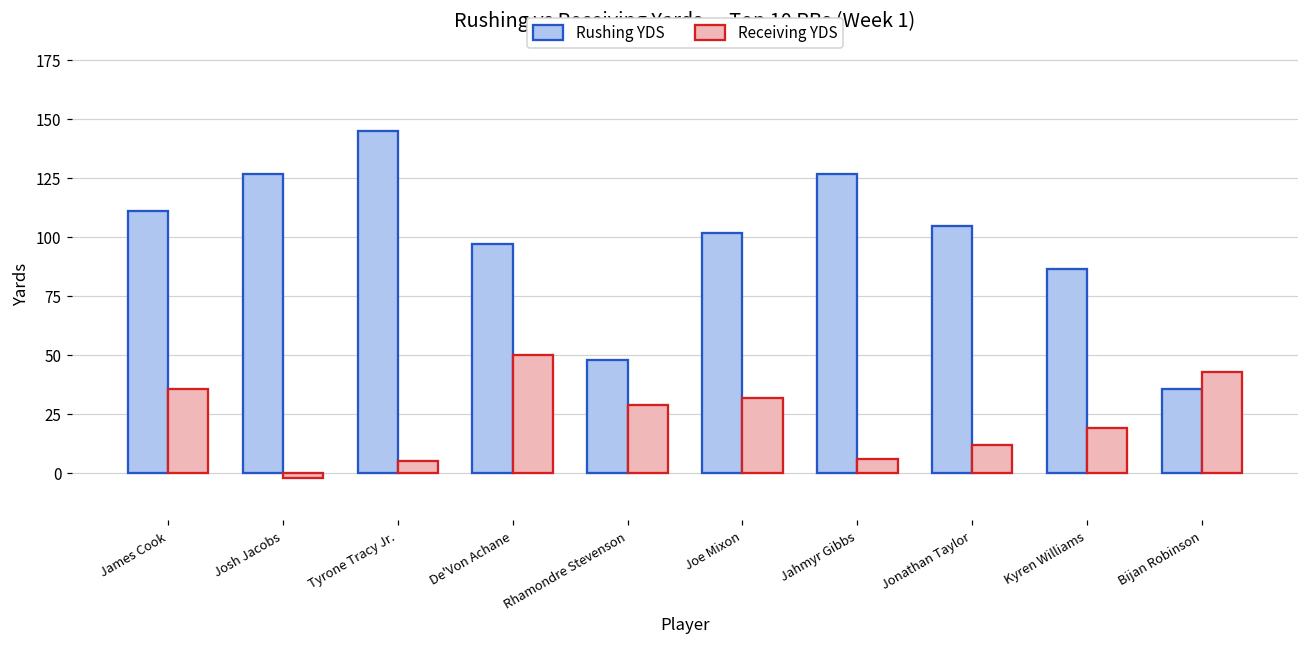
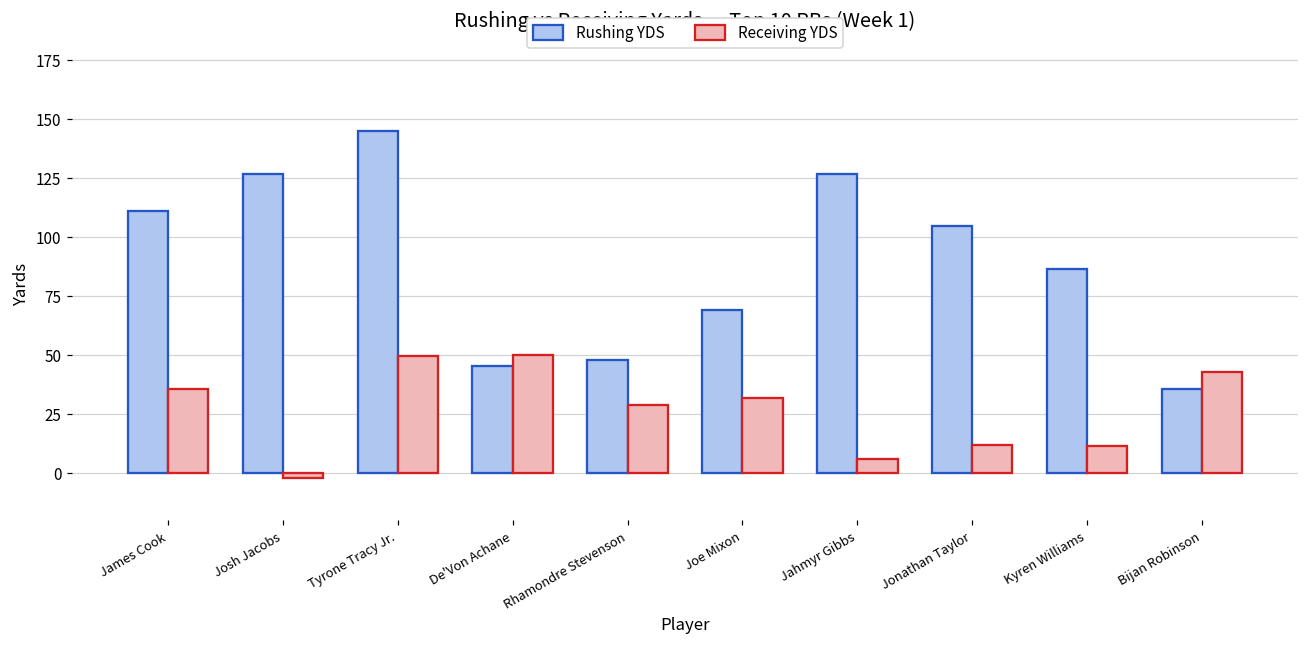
Receiving YDS, Tyrone Tracy Jr.: 5 -> 50
Rushing YDS, De'Von Achane: 97 -> 46
Rushing YDS, Joe Mixon: 102 -> 69
Receiving YDS, Kyren Williams: 19 -> 12
